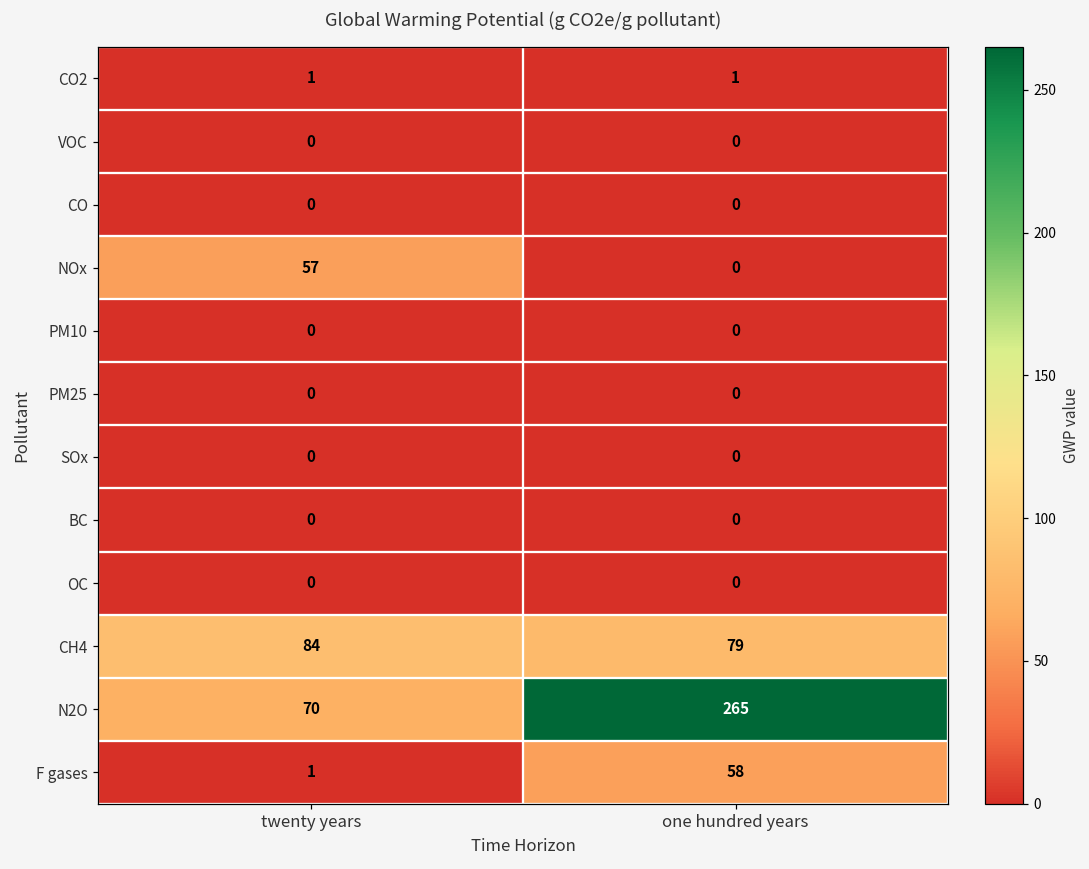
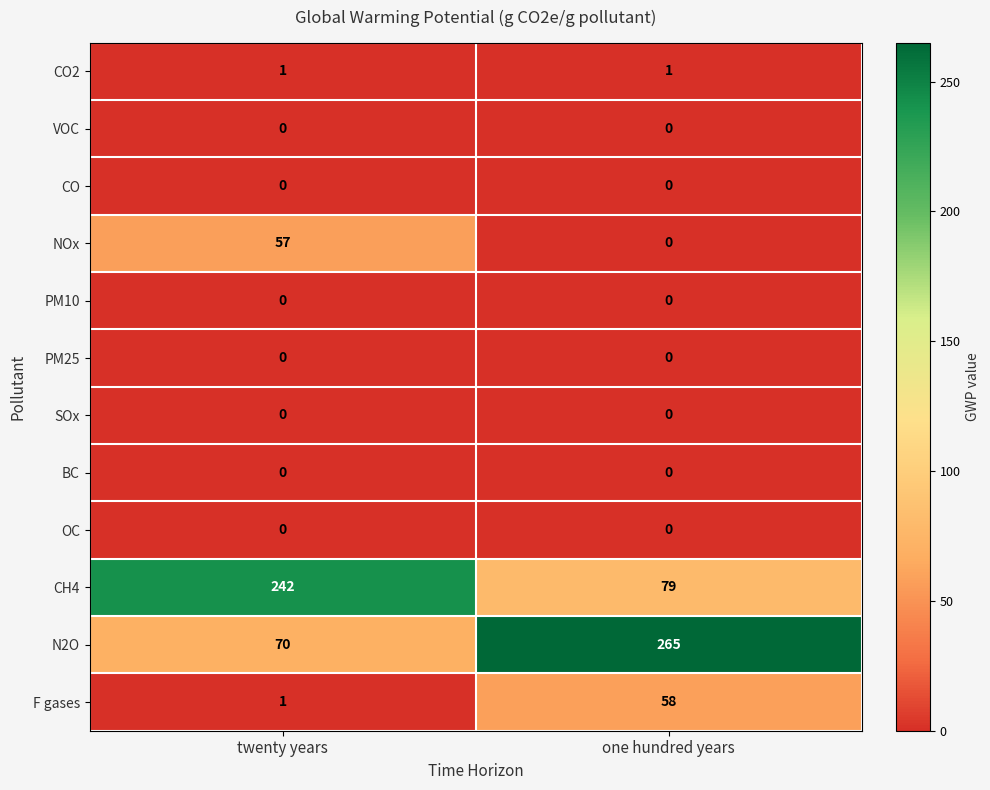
CH4, twenty years: 84 -> 242
